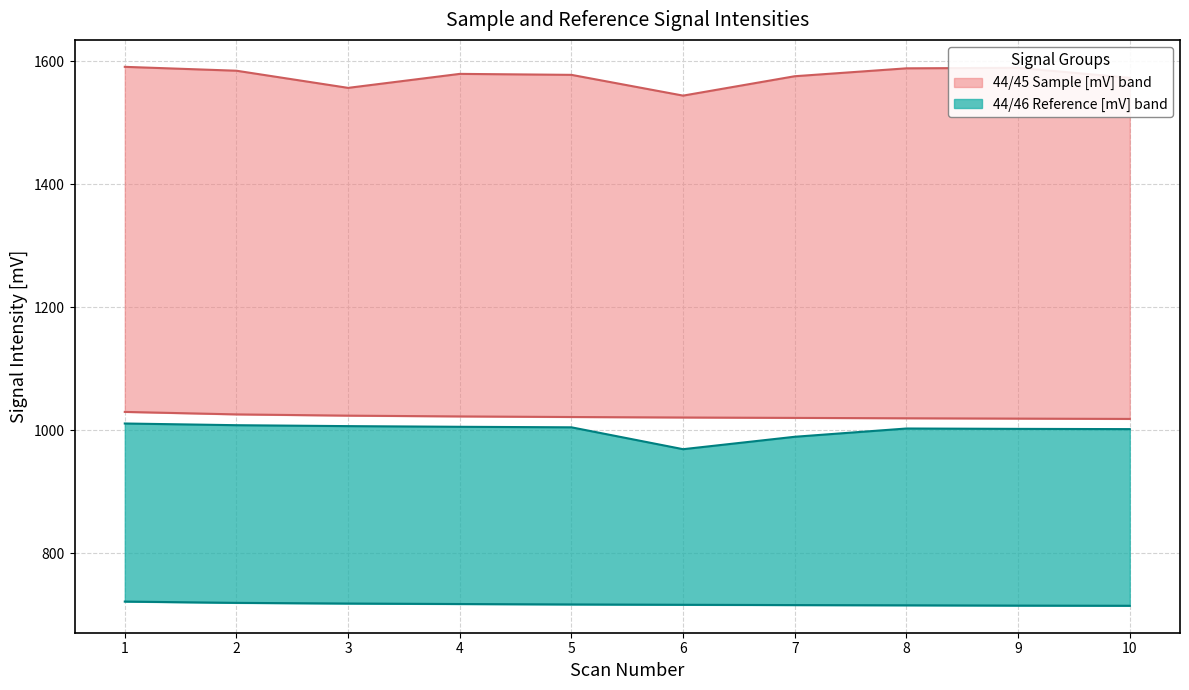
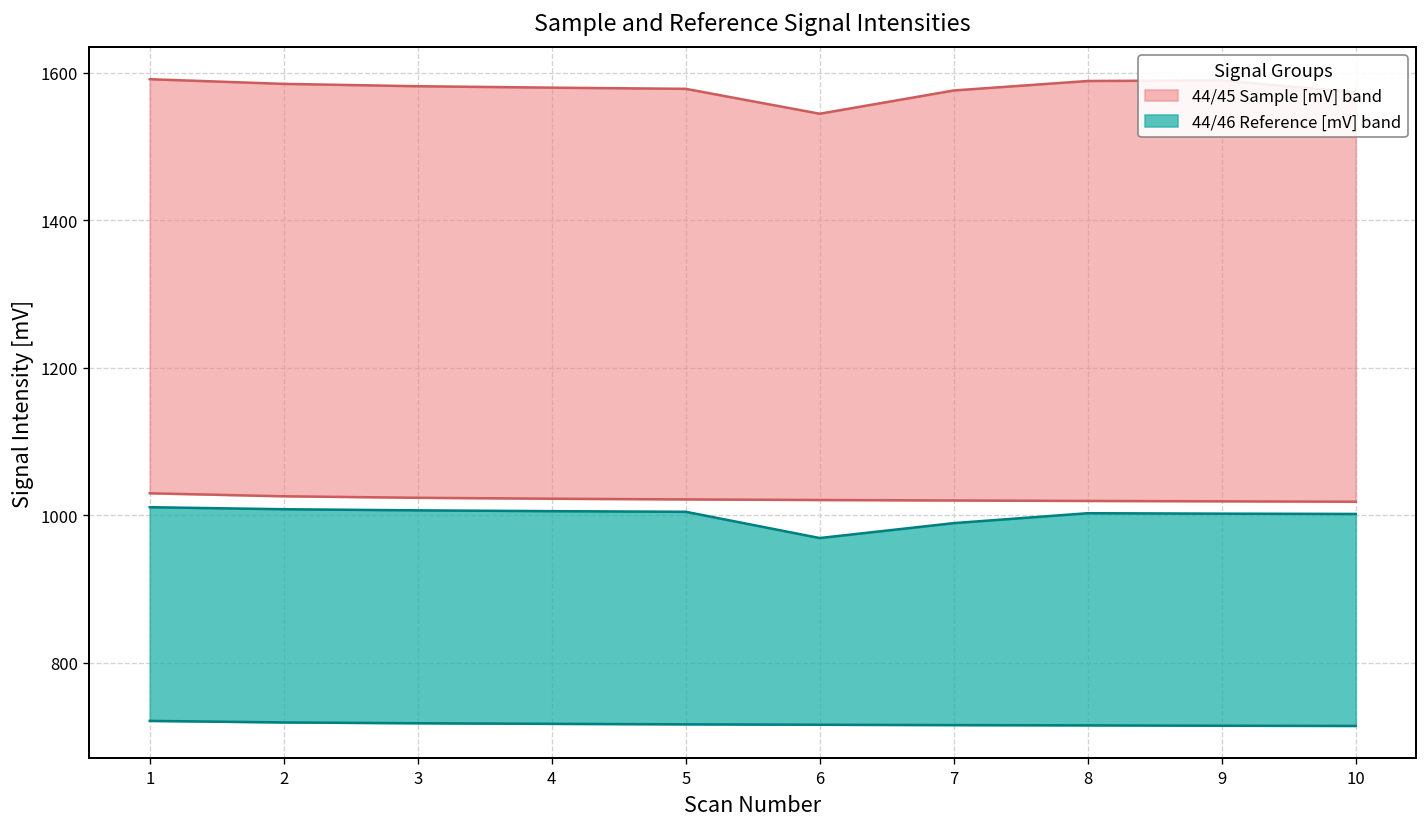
44/45 Sample [mV] band, 3: 1560 -> 1580
